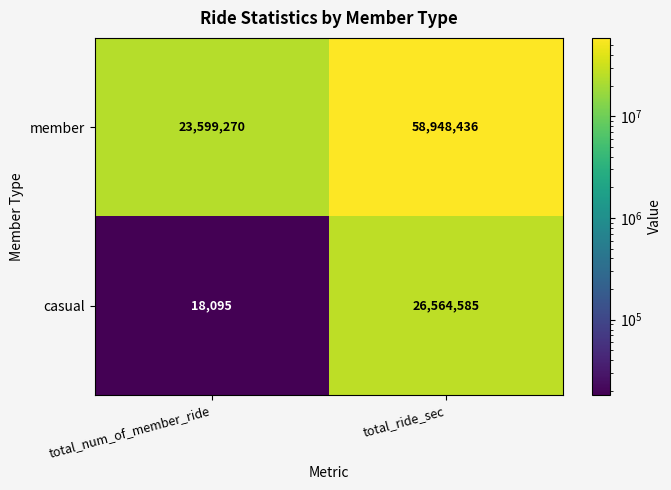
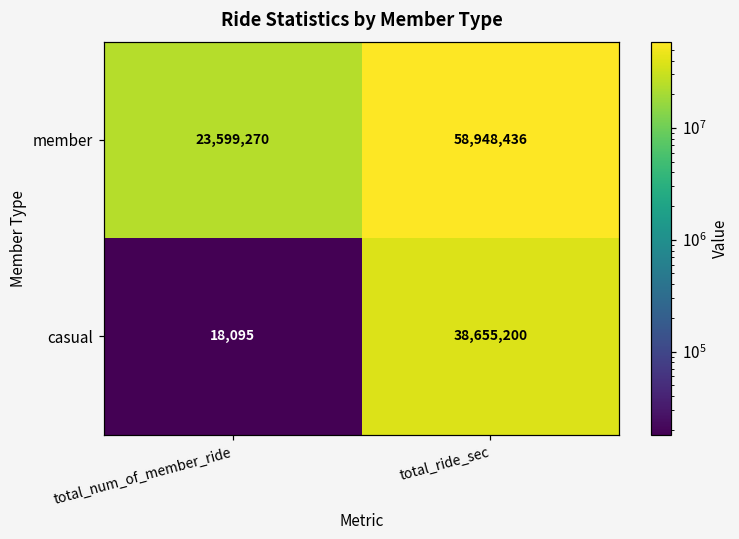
casual, total_ride_sec: 26,564,585 -> 38,655,200
